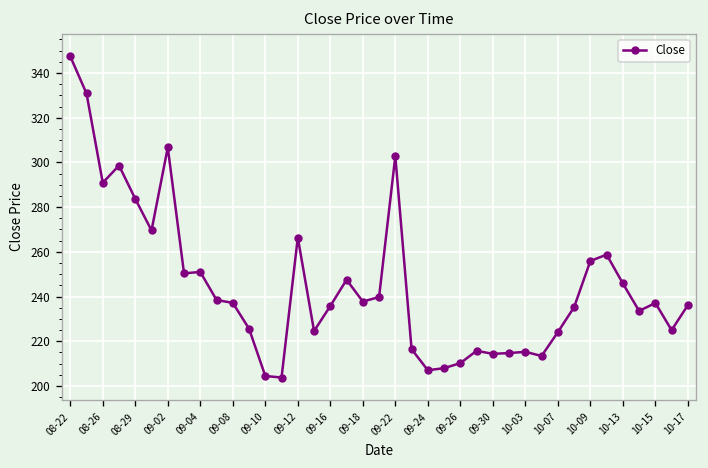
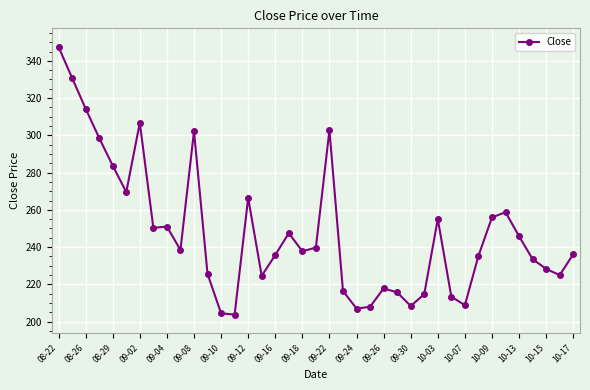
08-26: 291 -> 314
09-08: 237 -> 302
09-26: 210 -> 218
09-30: 214 -> 208
10-03: 215 -> 255
10-07: 224 -> 209
10-15: 237 -> 228
